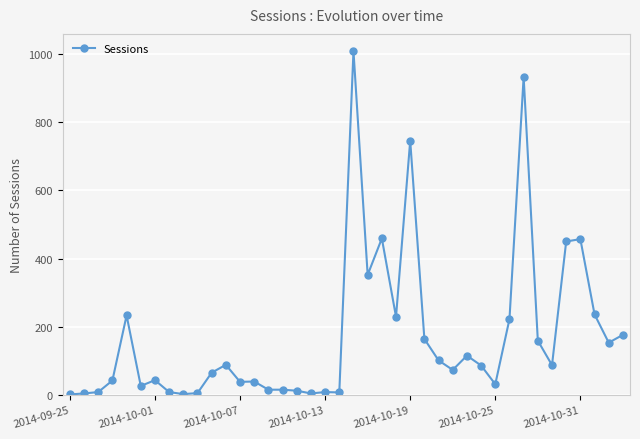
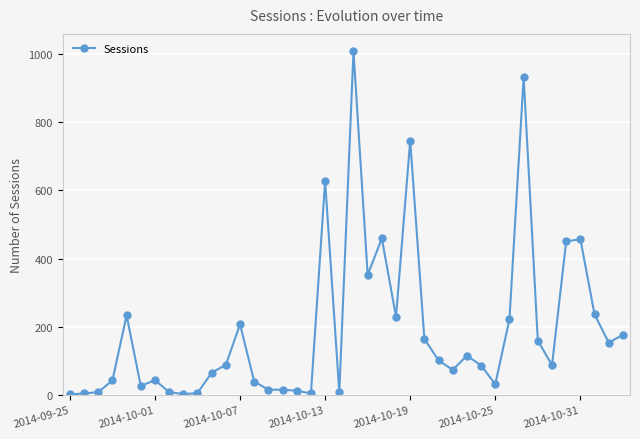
2014-10-07: 40 -> 210
2014-10-13: 10 -> 630
